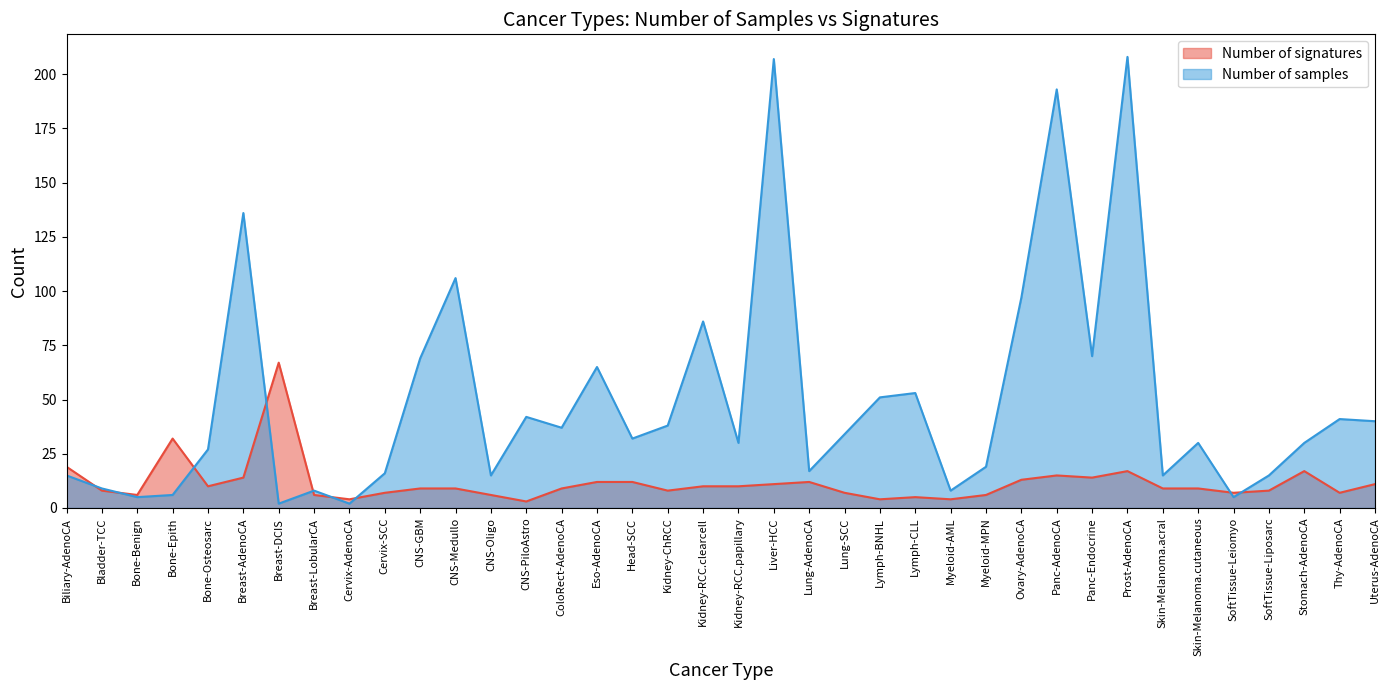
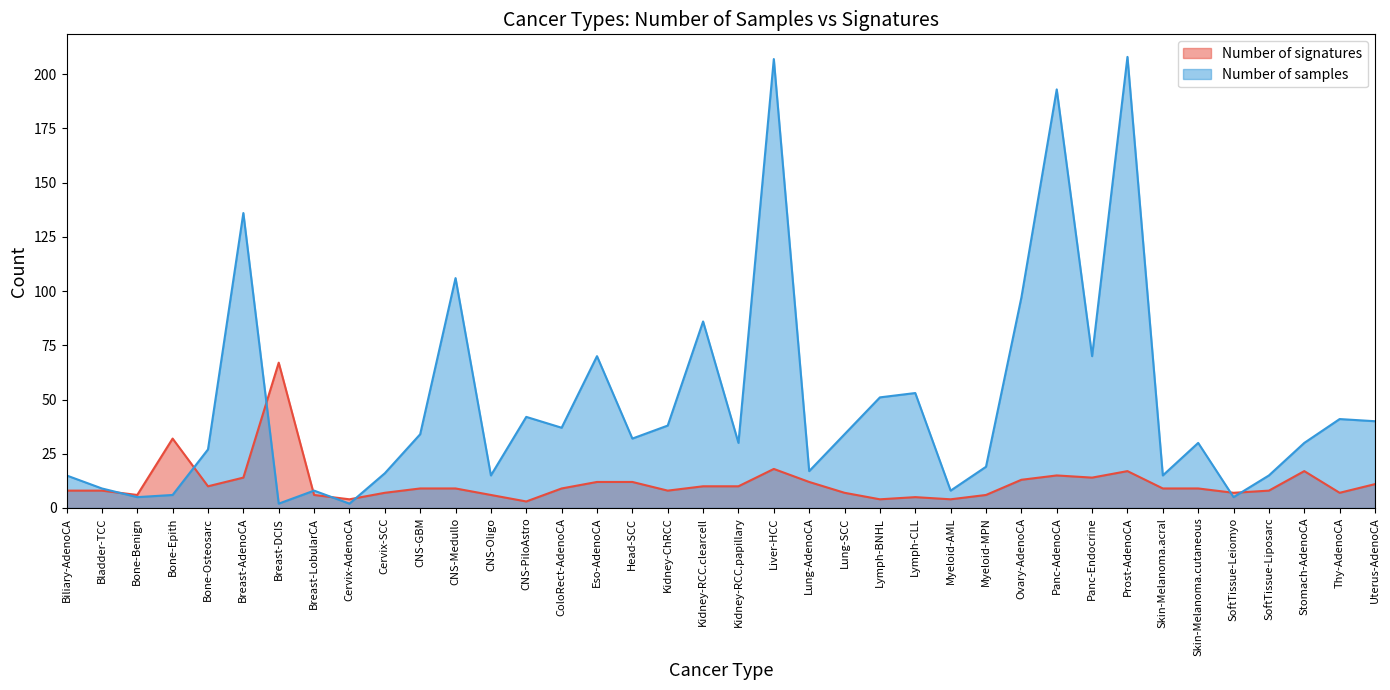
Number of signatures, Biliary-AdenoCA: 19 -> 8
Number of samples, CNS-GBM: 69 -> 34
Number of samples, Eso-AdenoCA: 65 -> 70
Number of signatures, Liver-HCC: 11 -> 18
